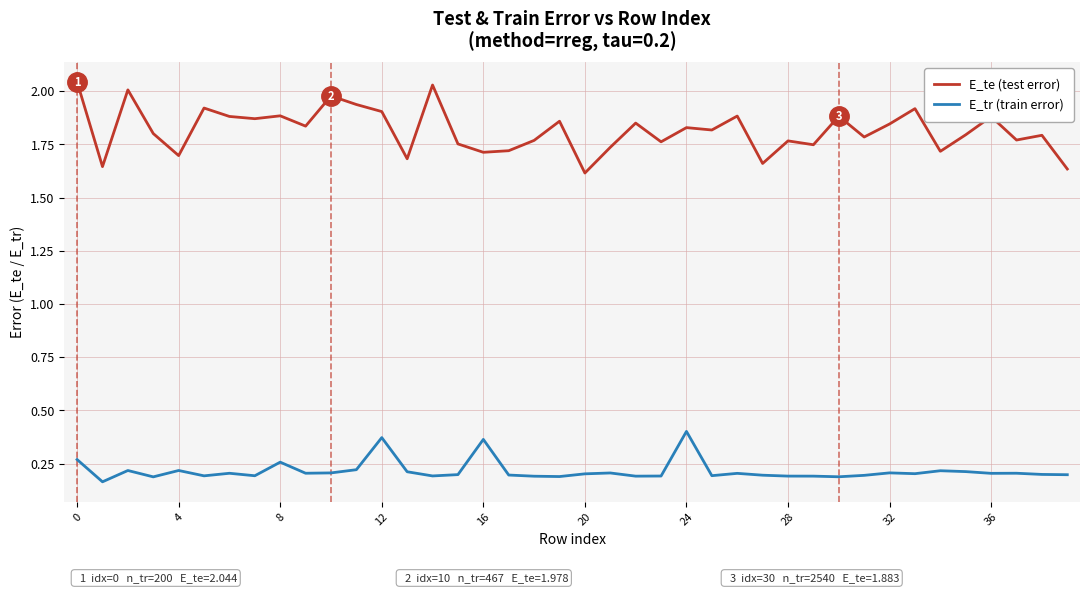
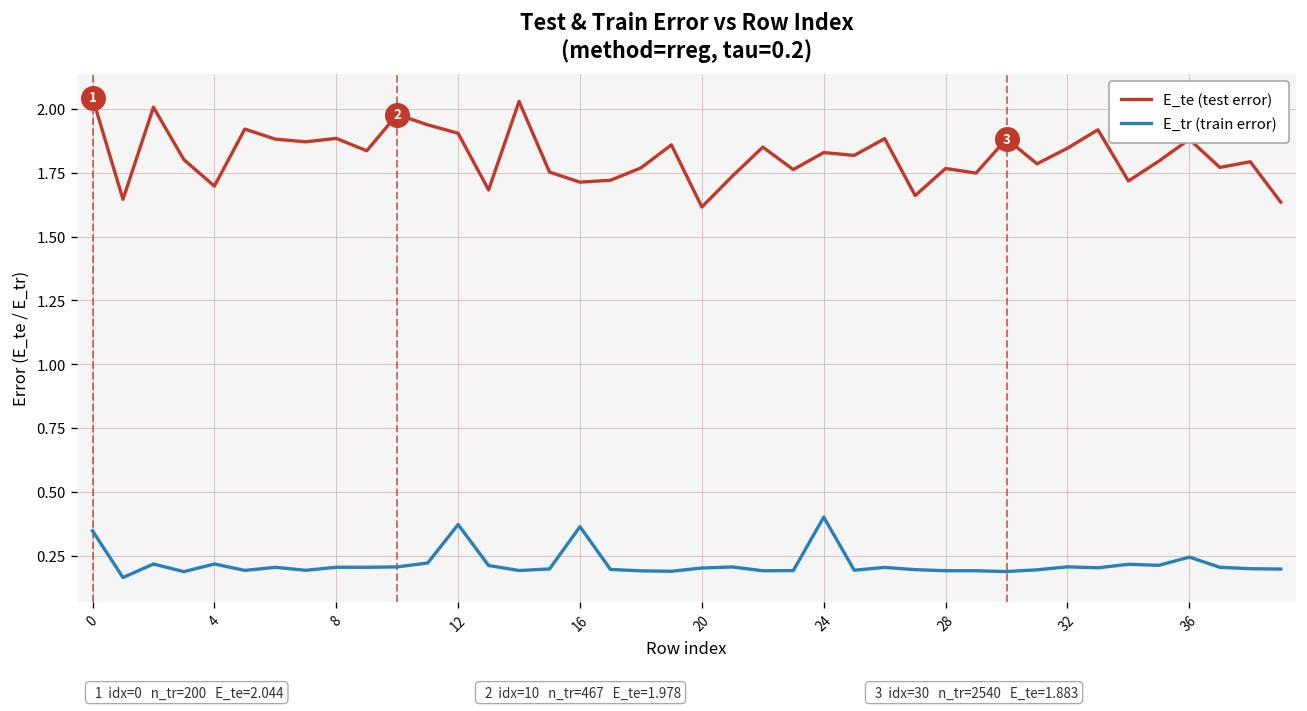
E_tr (train error), 0: 0.27 -> 0.35
E_tr (train error), 8: 0.26 -> 0.20
E_tr (train error), 36: 0.20 -> 0.24
